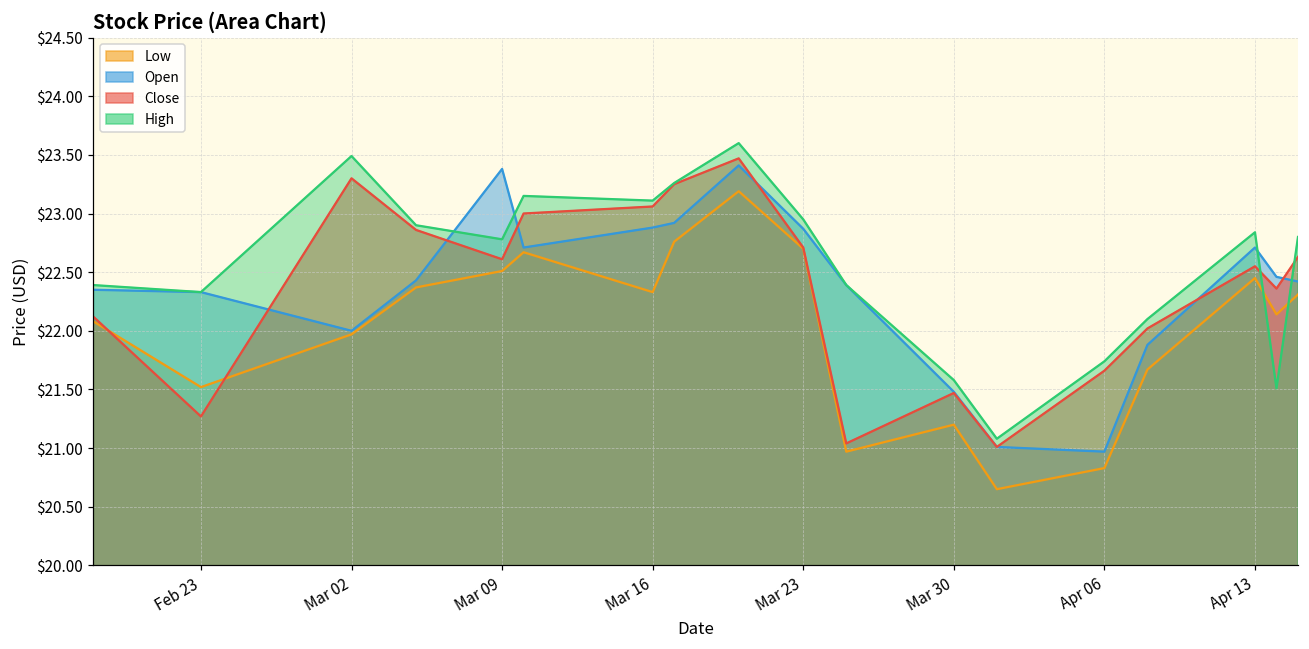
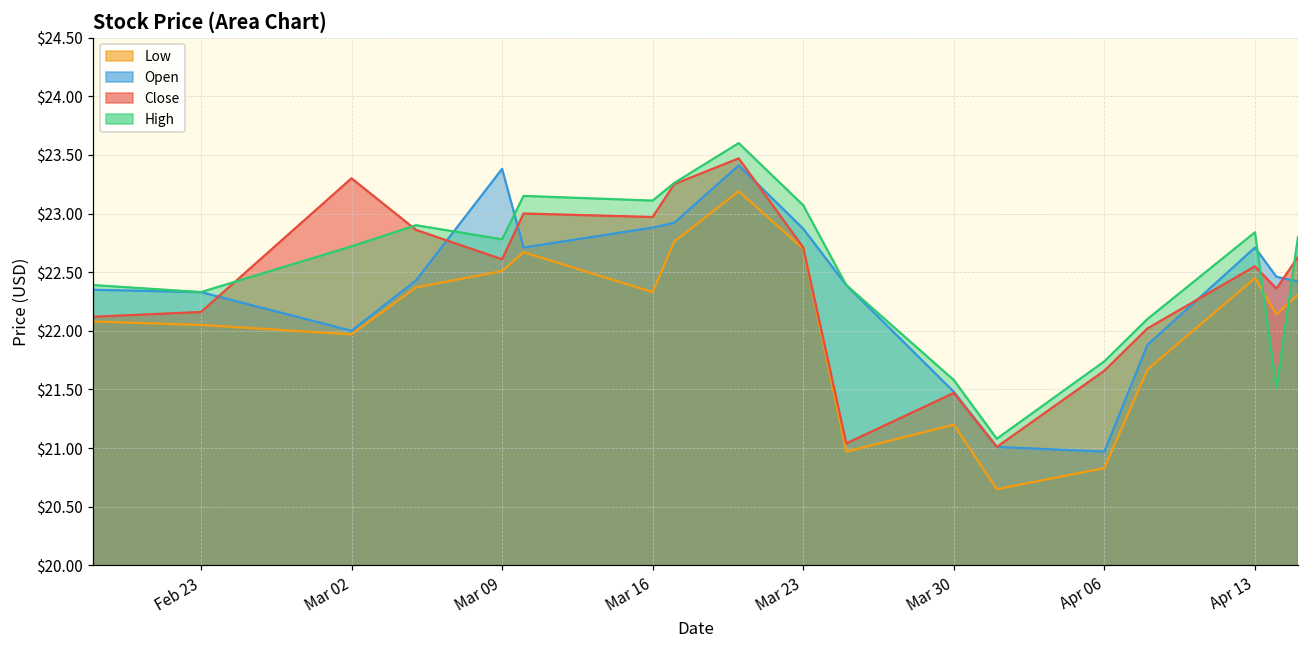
Low, Feb 23: $21.52 -> $22.05
Close, Feb 23: $21.27 -> $22.16
High, Mar 02: $23.49 -> $22.72
Close, Mar 16: $23.06 -> $22.97
High, Mar 23: $22.95 -> $23.07
